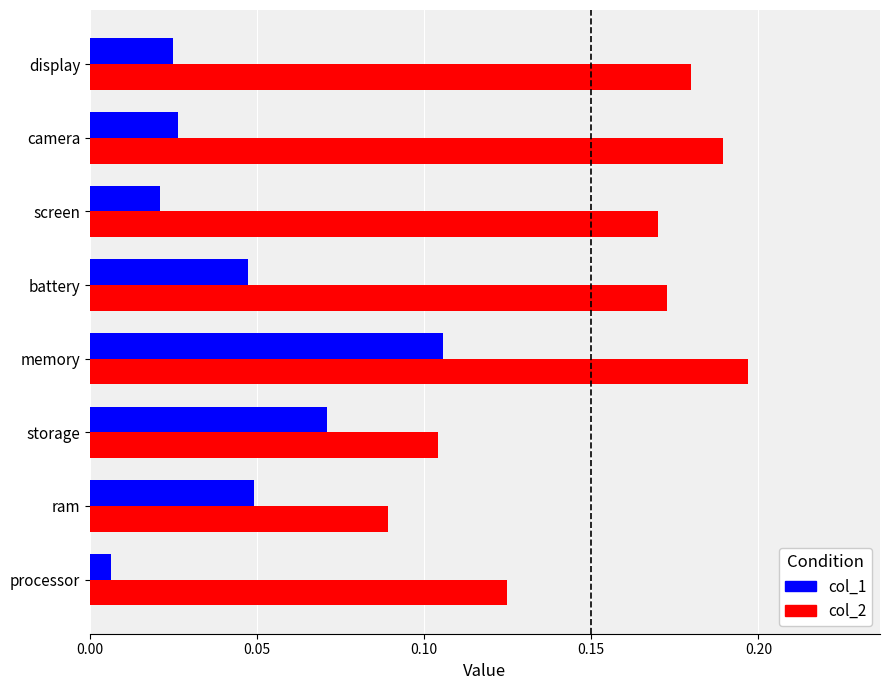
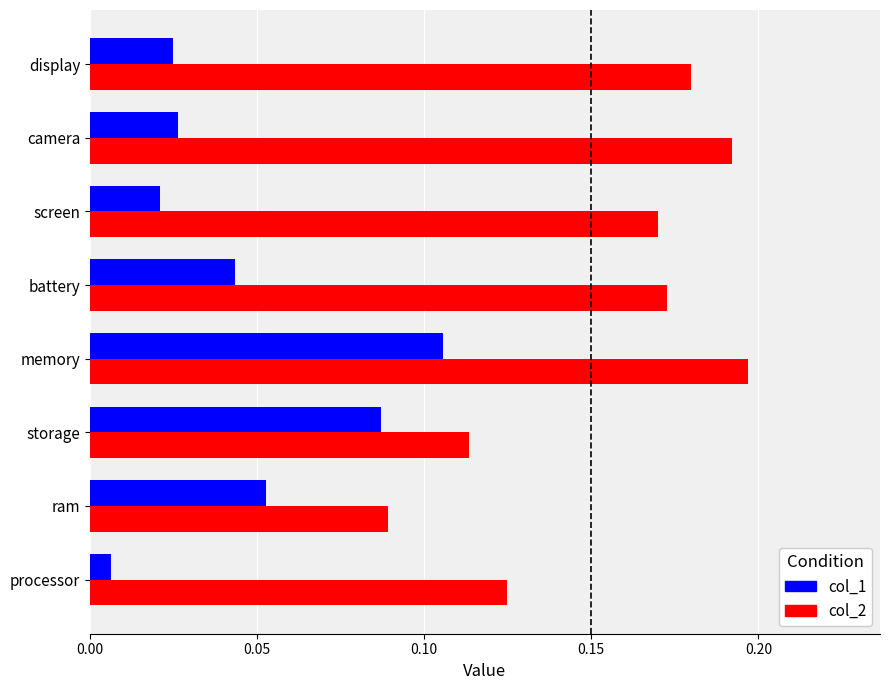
col_2, camera: 0.189 -> 0.192
col_1, battery: 0.047 -> 0.043
col_1, storage: 0.071 -> 0.087
col_2, storage: 0.104 -> 0.113
col_1, ram: 0.049 -> 0.053
